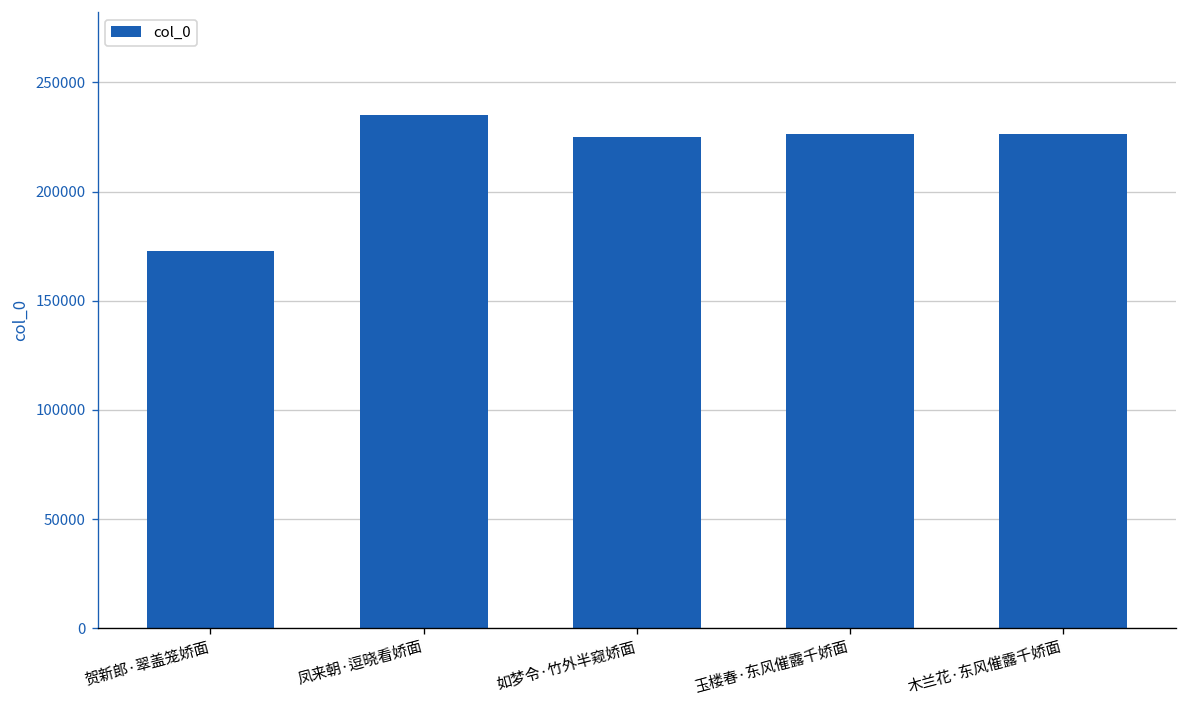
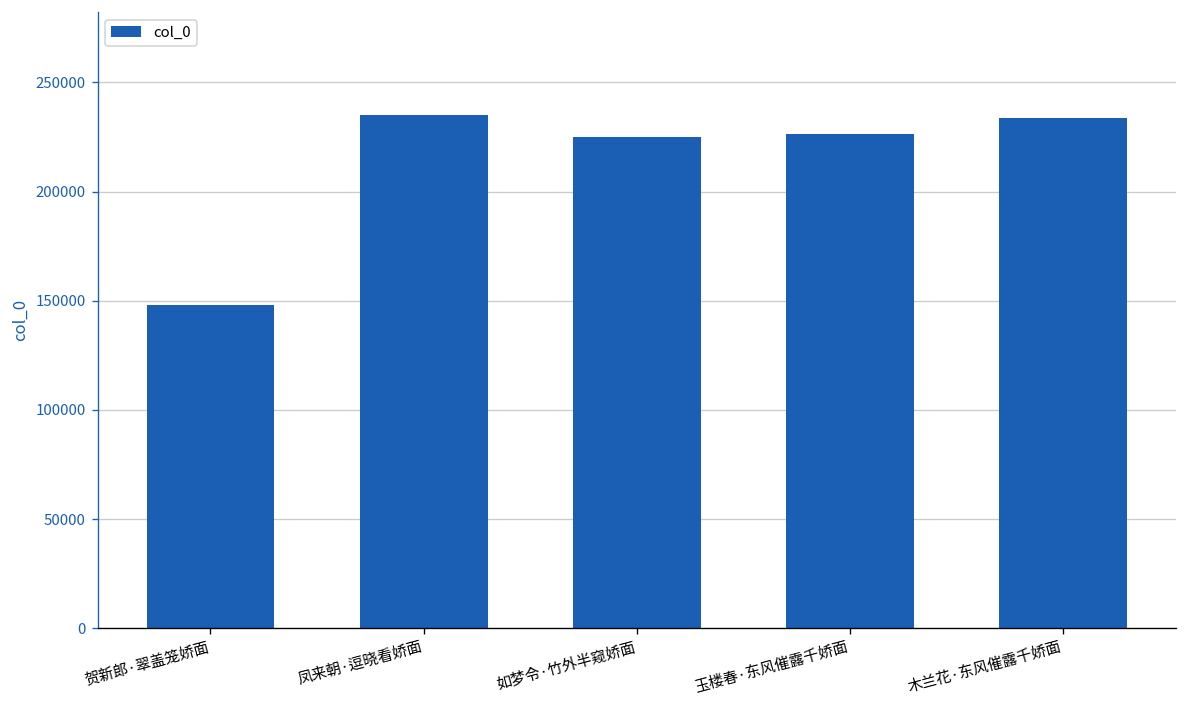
贺新郎·翠盖笼娇面: 173000 -> 148000
木兰花·东风催露千娇面: 226000 -> 234000
